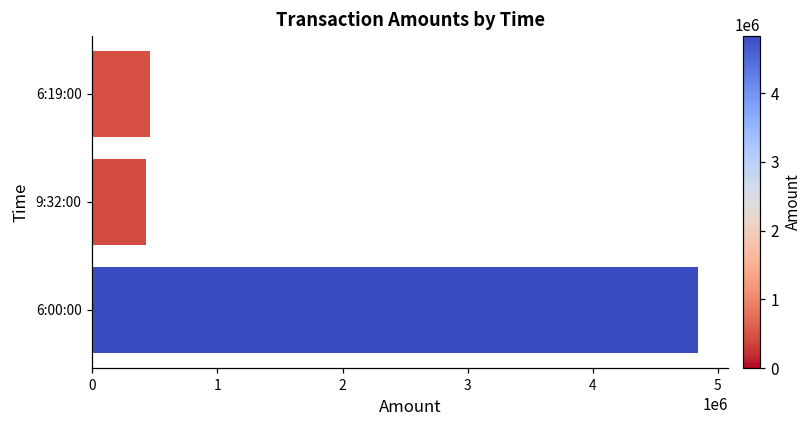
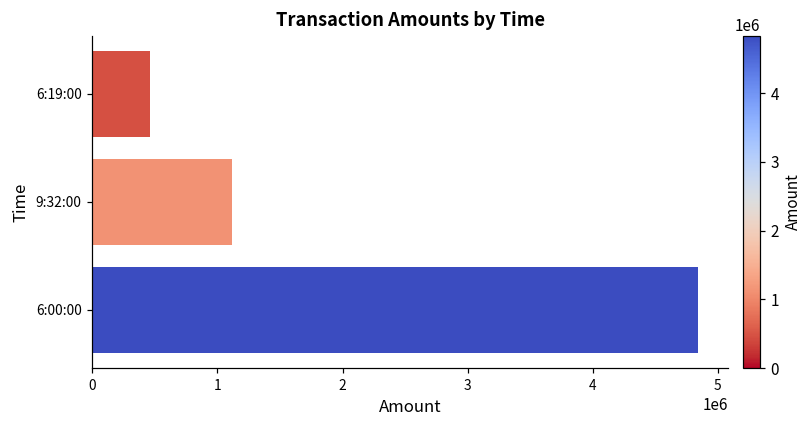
9:32:00: 430000 -> 1120000
